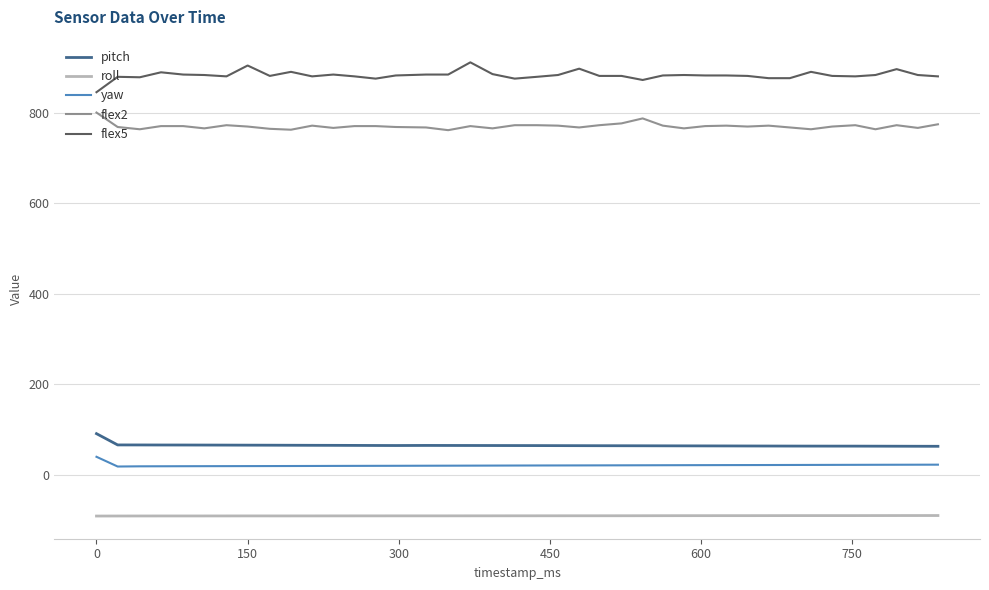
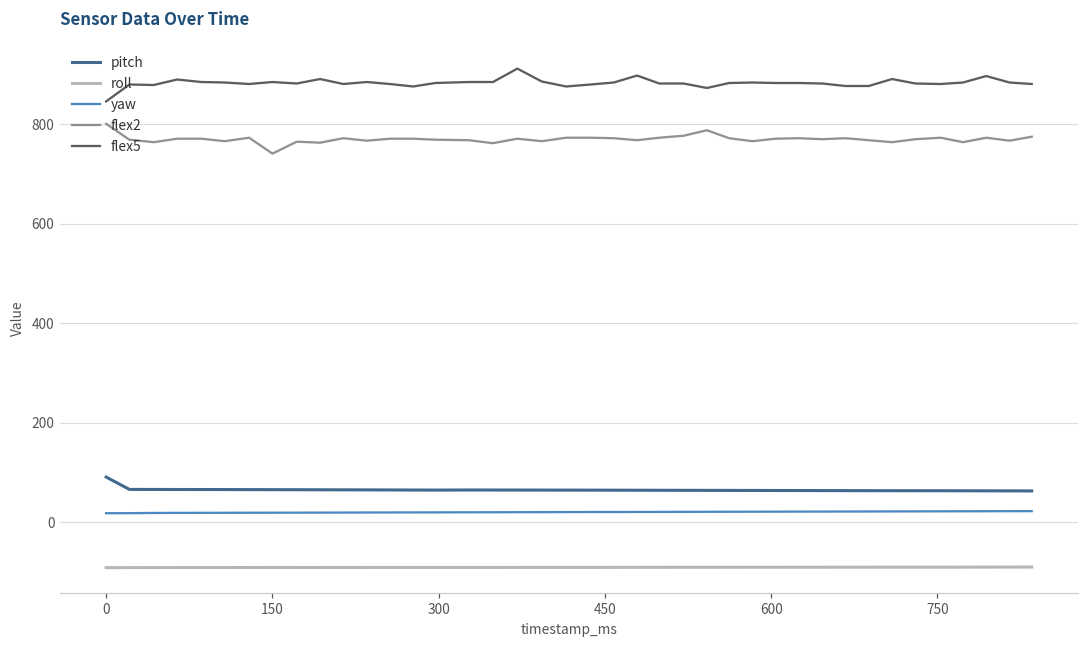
yaw, 0: 40 -> 20
flex2, 150: 770 -> 740
flex5, 150: 910 -> 890
